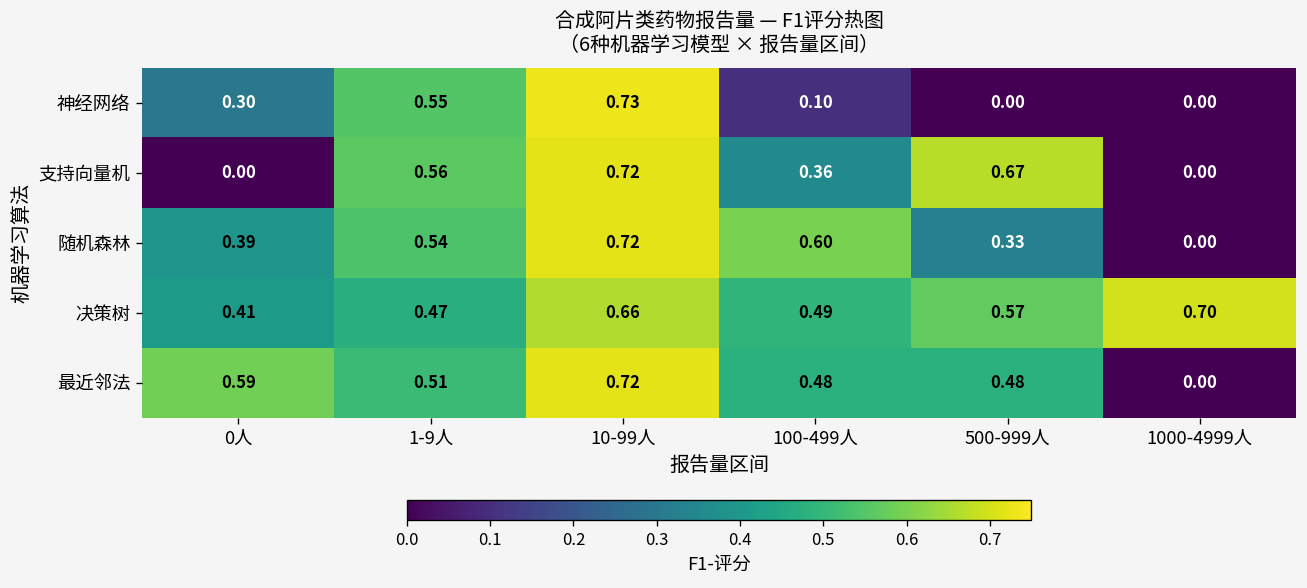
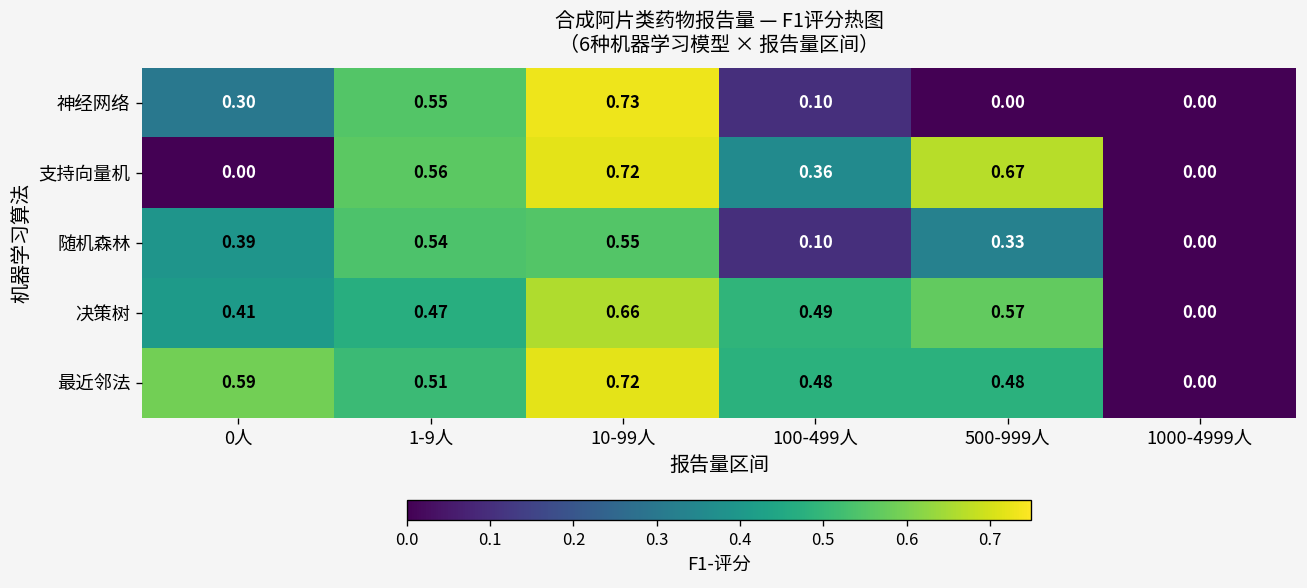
随机森林, 10-99人: 0.72 -> 0.55
随机森林, 100-499人: 0.60 -> 0.10
决策树, 1000-4999人: 0.70 -> 0.00
